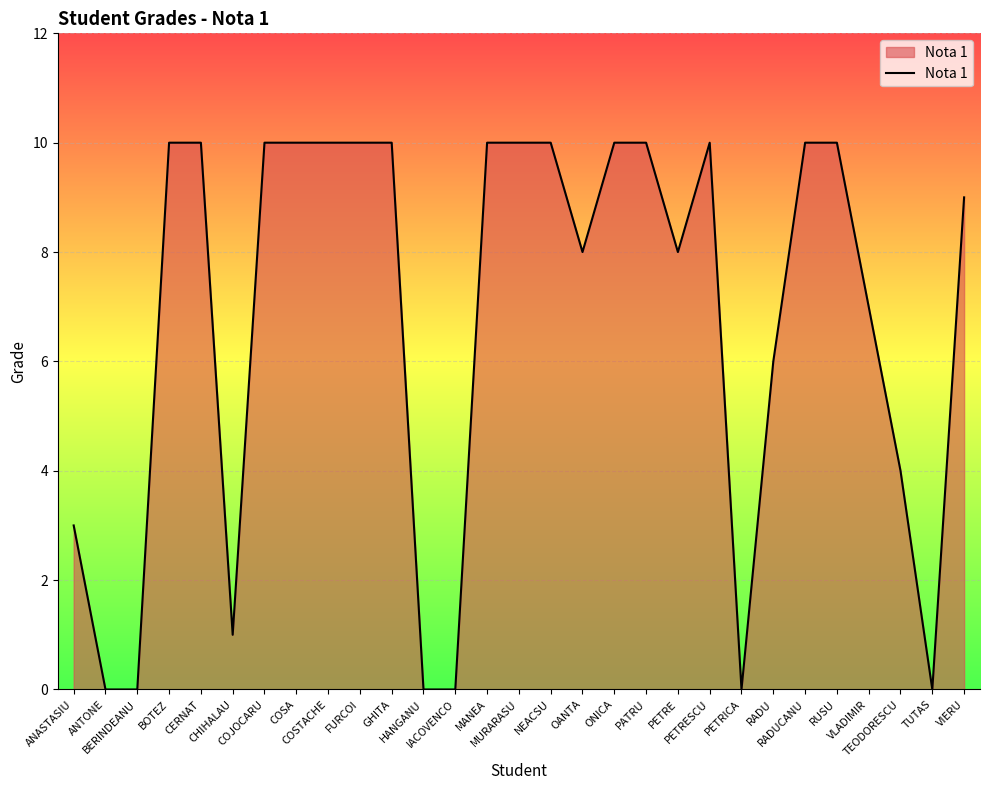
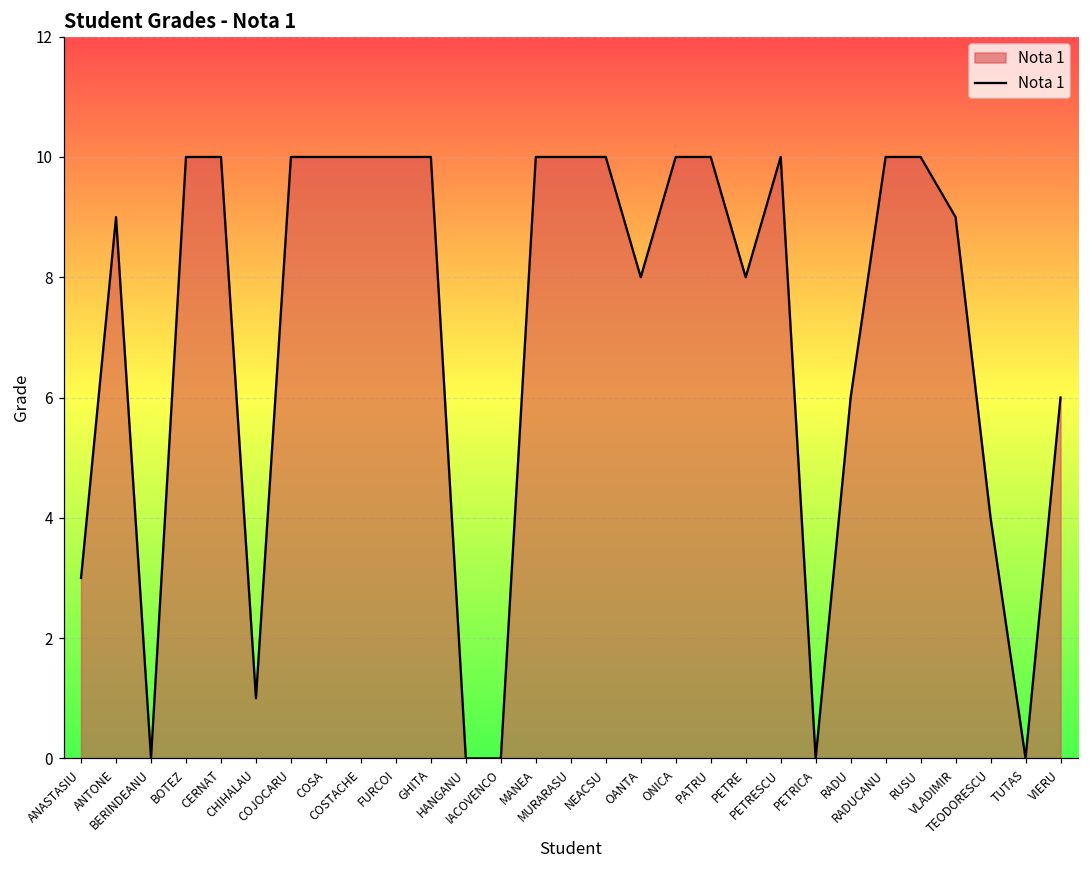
ANTONE: 0 -> 9
VLADIMIR: 7 -> 9
VIERU: 9 -> 6
